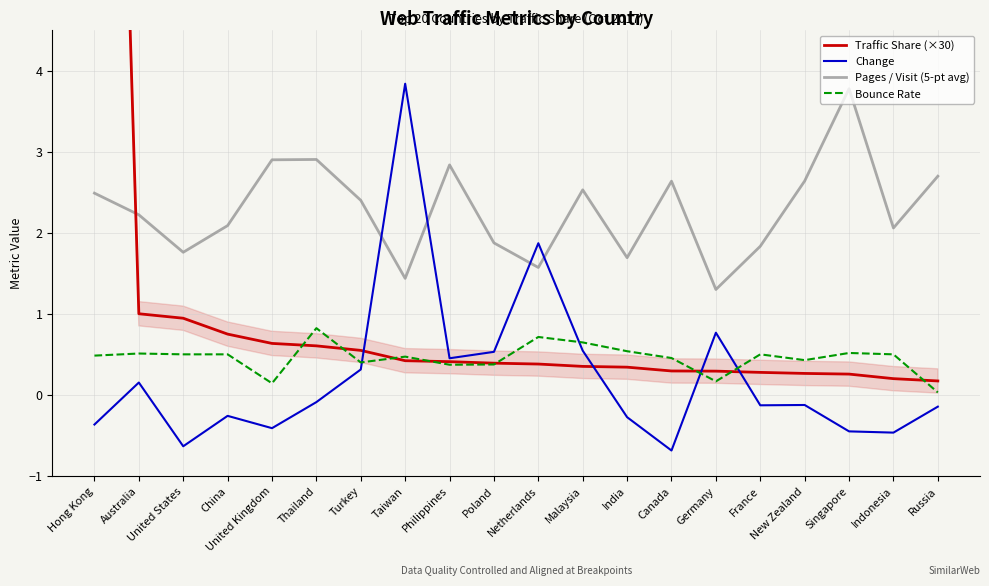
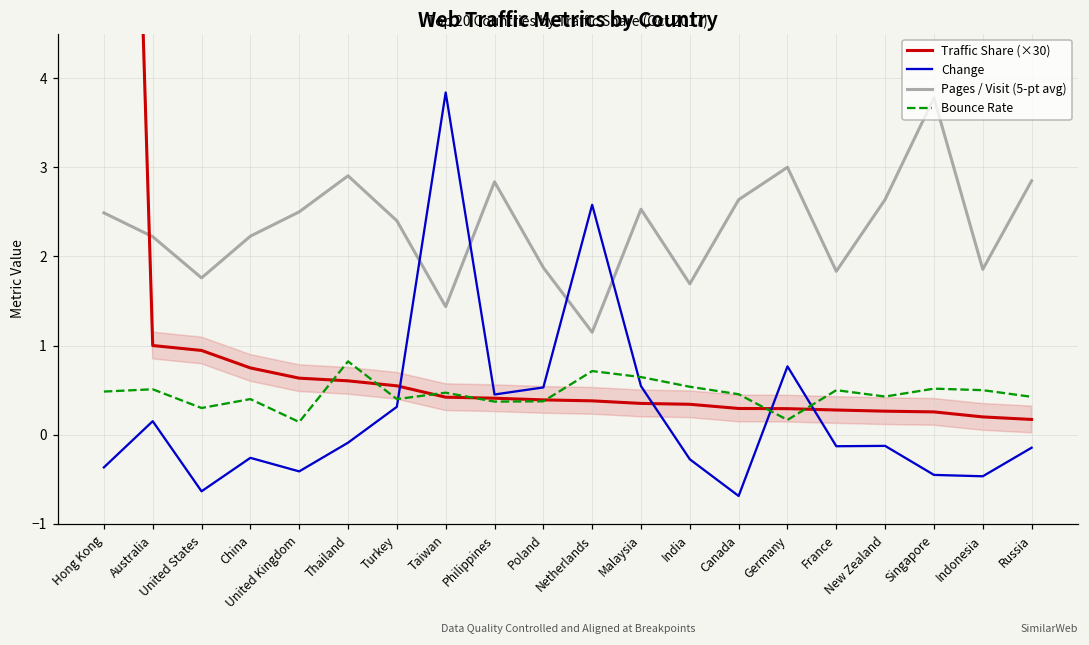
Bounce Rate, United States: 0.5 -> 0.3
Pages / Visit (5-pt avg), China: 2.1 -> 2.2
Bounce Rate, China: 0.5 -> 0.4
Pages / Visit (5-pt avg), United Kingdom: 2.9 -> 2.5
Change, Netherlands: 1.9 -> 2.6
Pages / Visit (5-pt avg), Netherlands: 1.6 -> 1.1
Pages / Visit (5-pt avg), Germany: 1.3 -> 3.0
Pages / Visit (5-pt avg), Indonesia: 2.1 -> 1.9
Pages / Visit (5-pt avg), Russia: 2.7 -> 2.8
Bounce Rate, Russia: 0.0 -> 0.4
